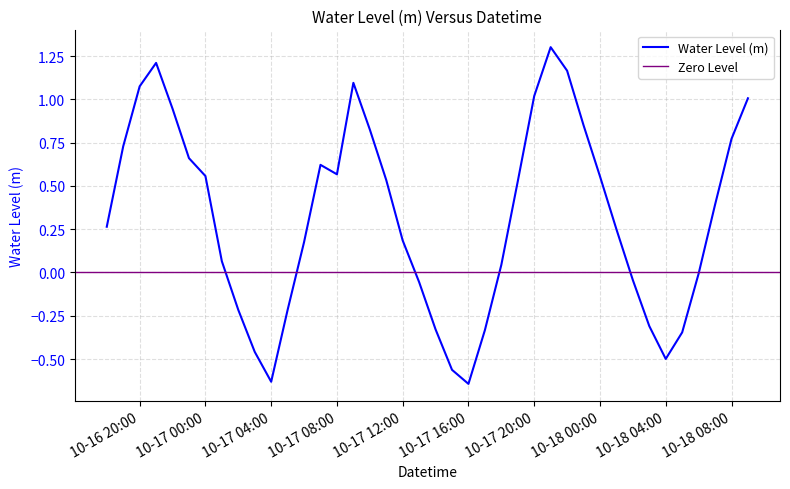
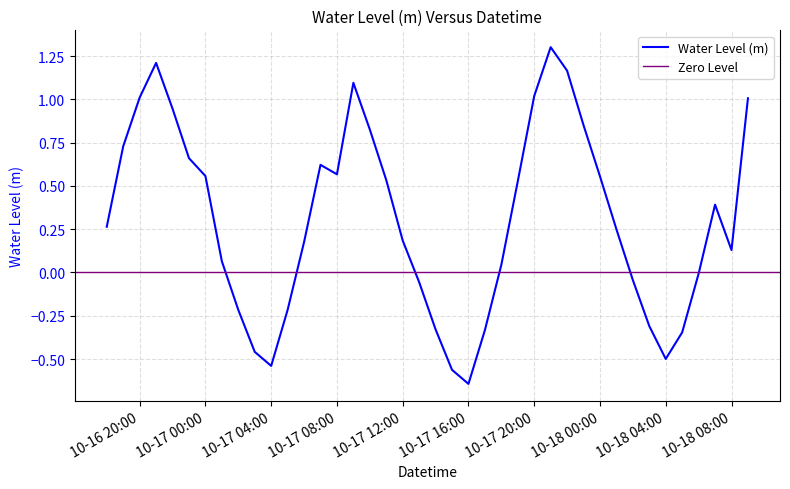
10-16 20:00: 1.07 -> 1.01
10-17 04:00: -0.63 -> -0.54
10-18 08:00: 0.77 -> 0.13
